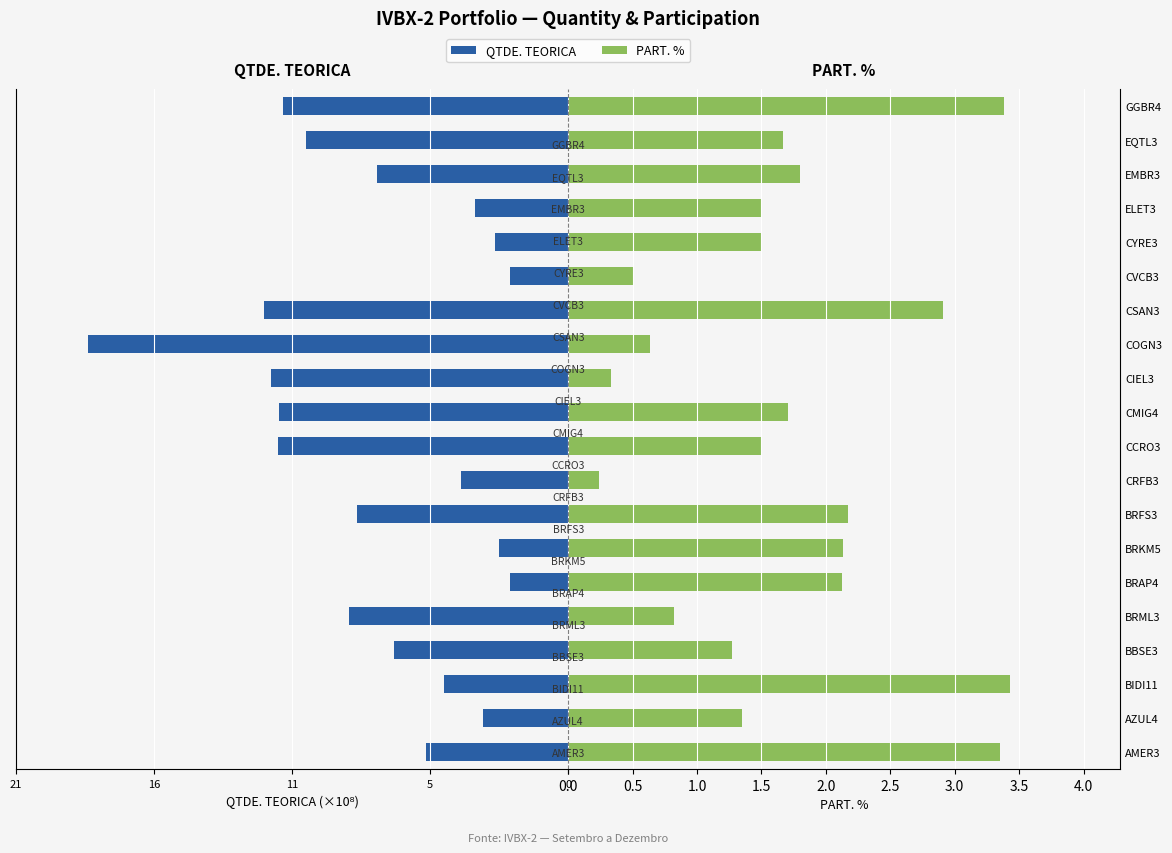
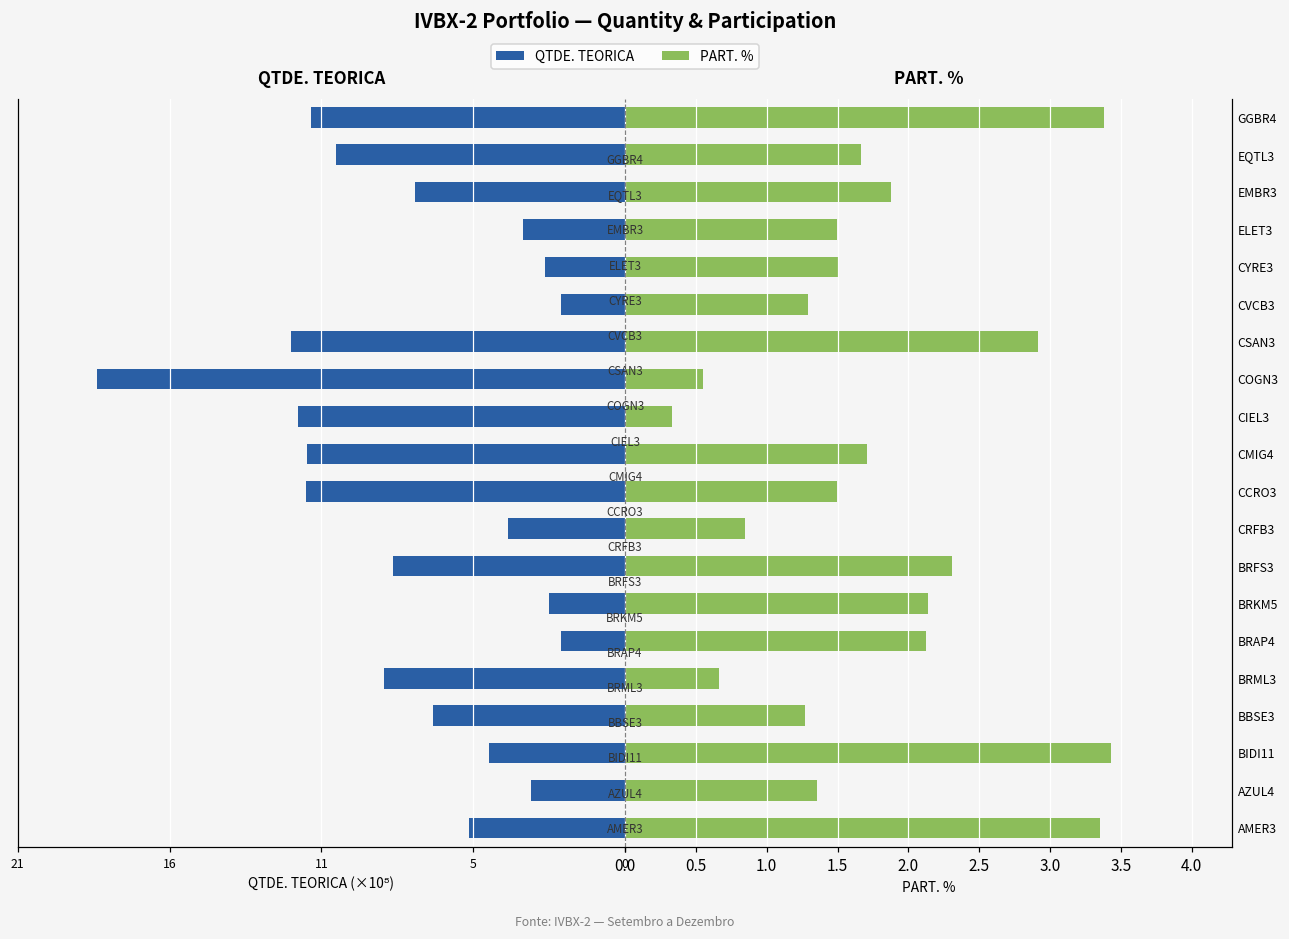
PART. %, EMBR3: 1.80 -> 1.88
PART. %, CVCB3: 0.51 -> 1.29
PART. %, COGN3: 0.63 -> 0.55
PART. %, CRFB3: 0.24 -> 0.85
PART. %, BRFS3: 2.17 -> 2.31
PART. %, BRML3: 0.82 -> 0.67
